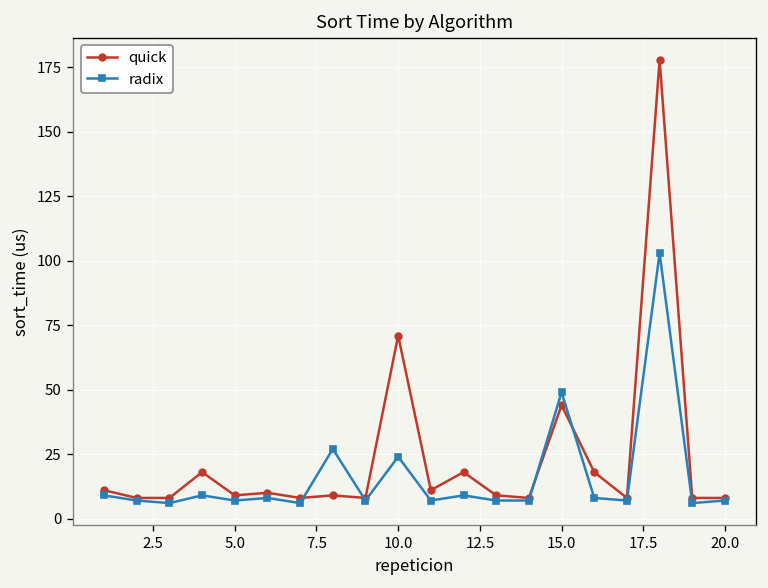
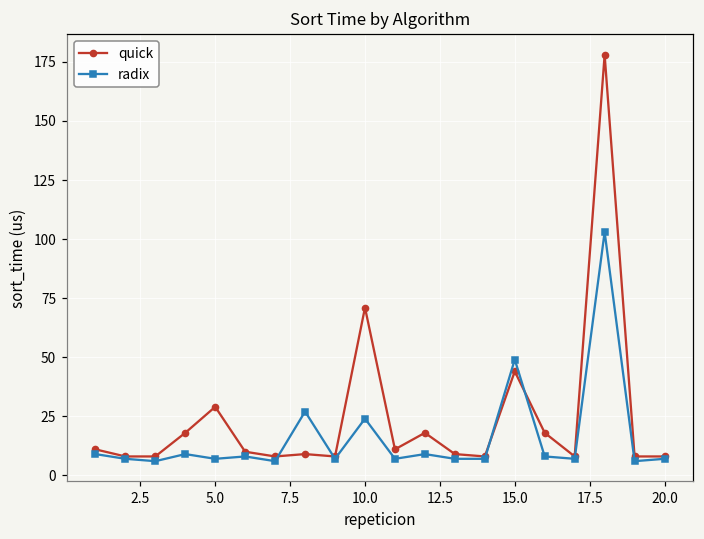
quick, 5.0: 9 -> 29
